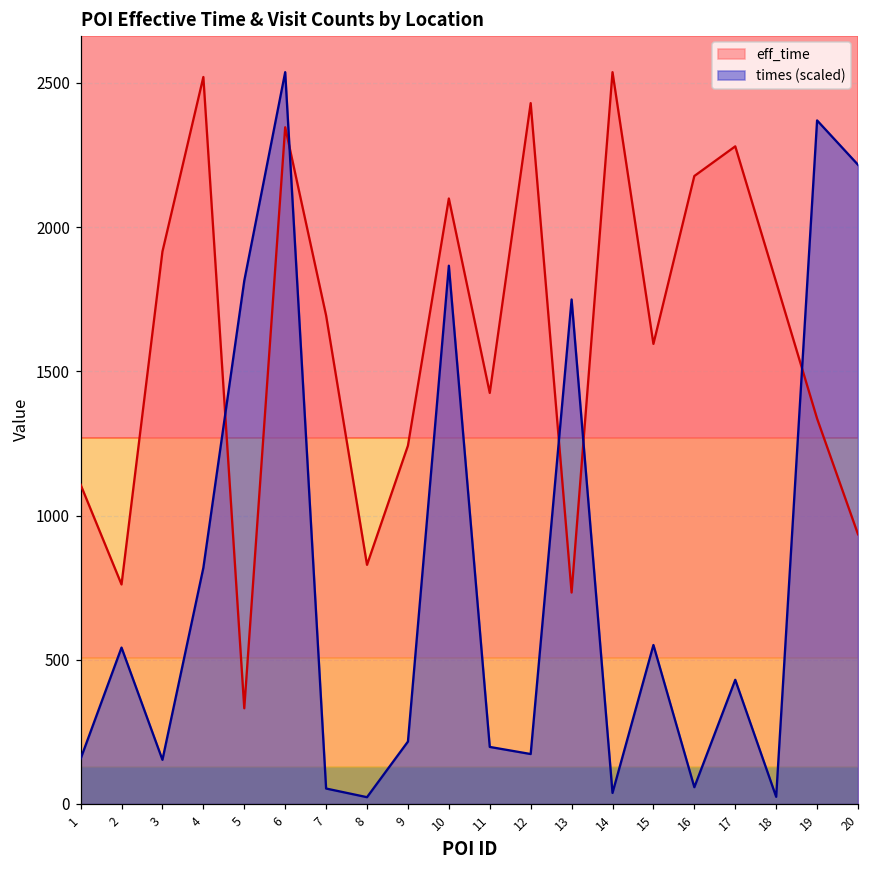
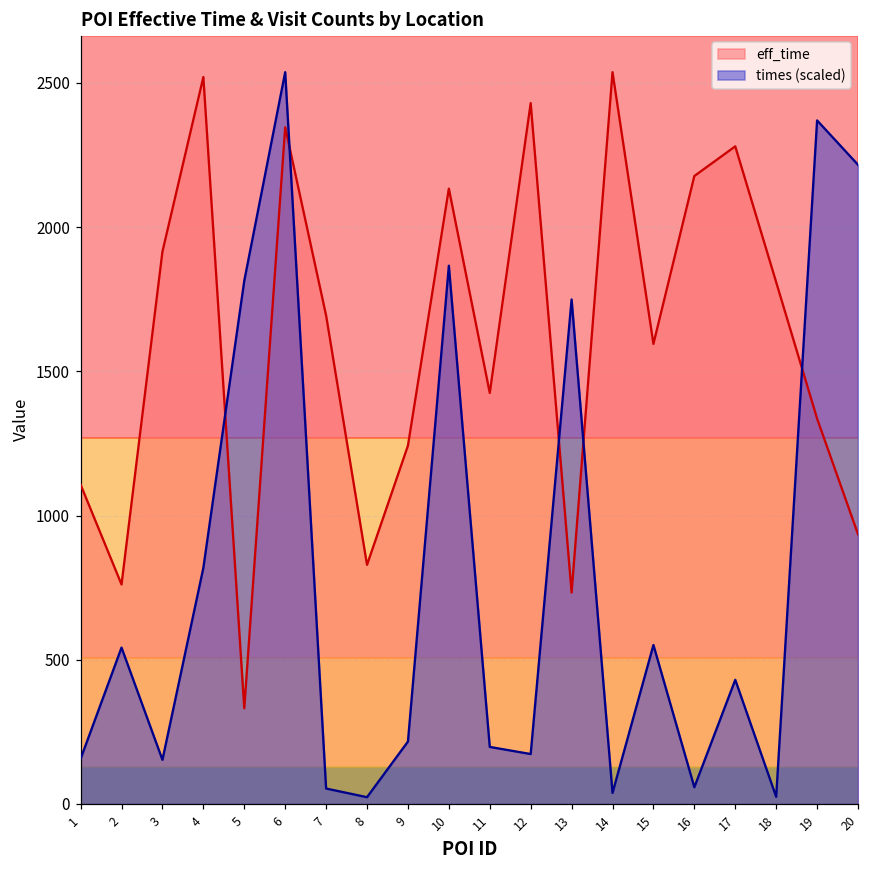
eff_time, 10: 2100 -> 2130
